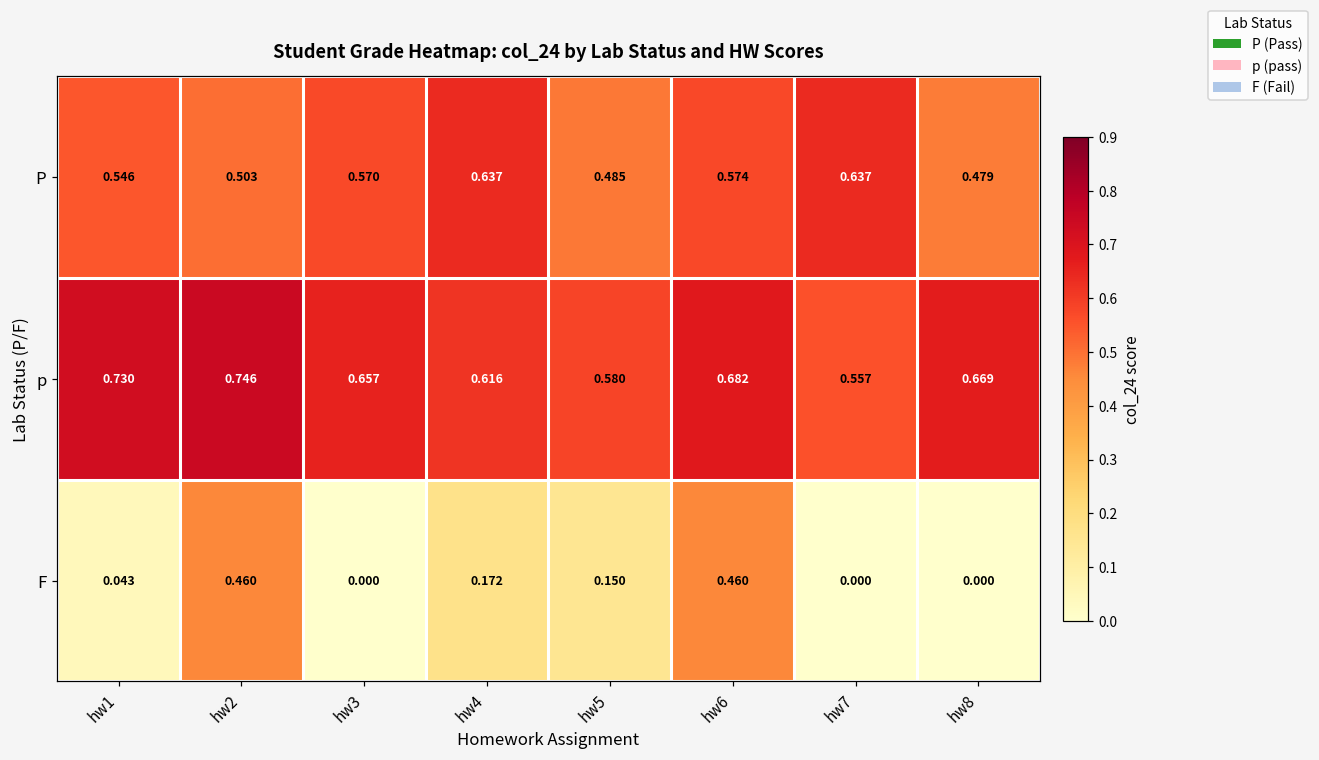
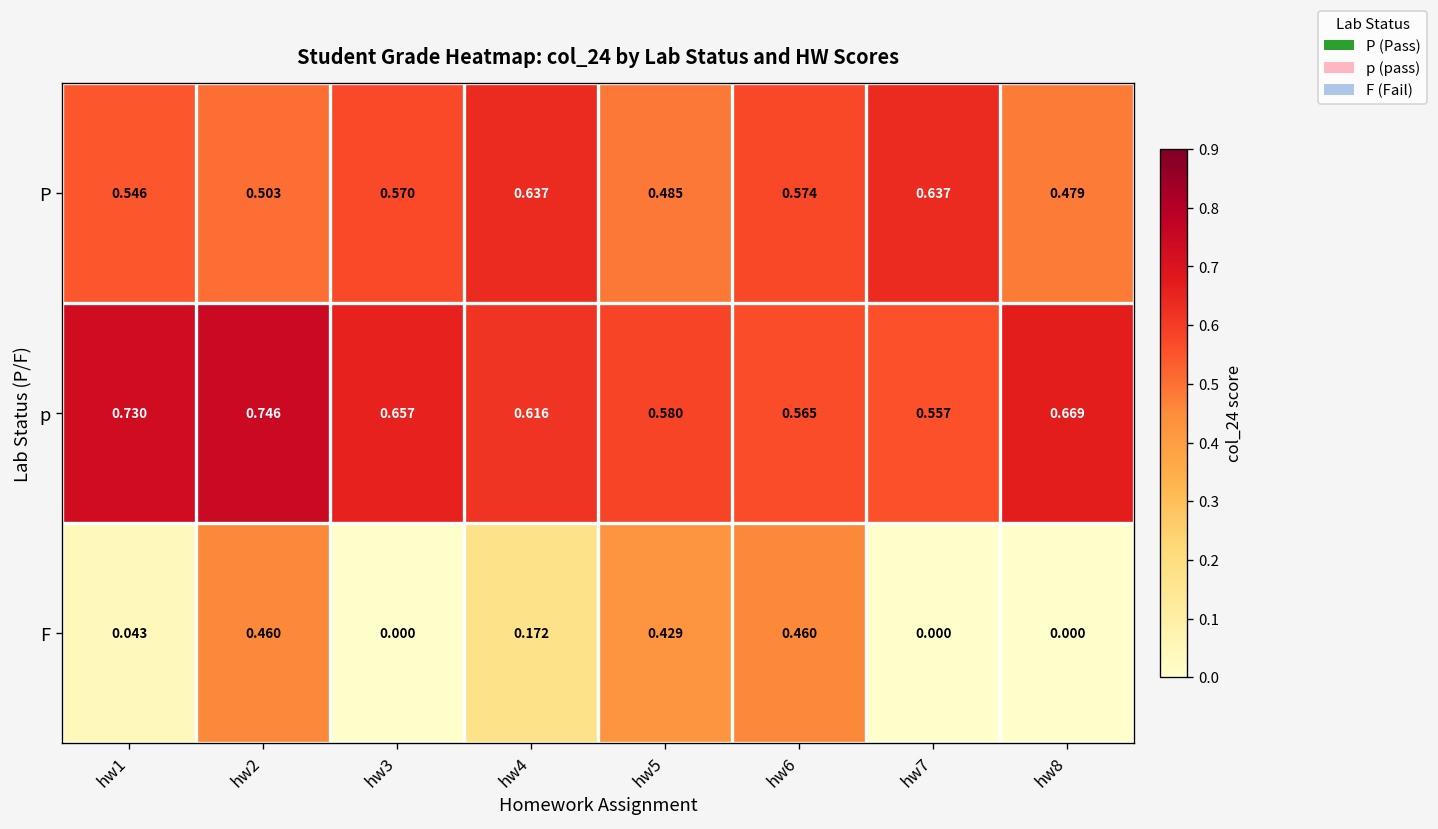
p, hw6: 0.682 -> 0.565
F, hw5: 0.150 -> 0.429
